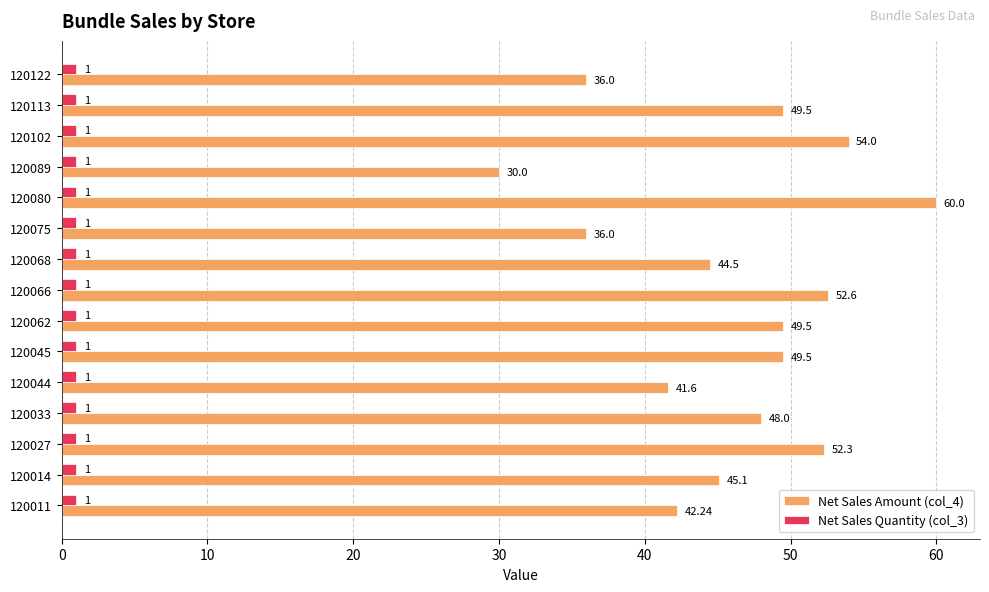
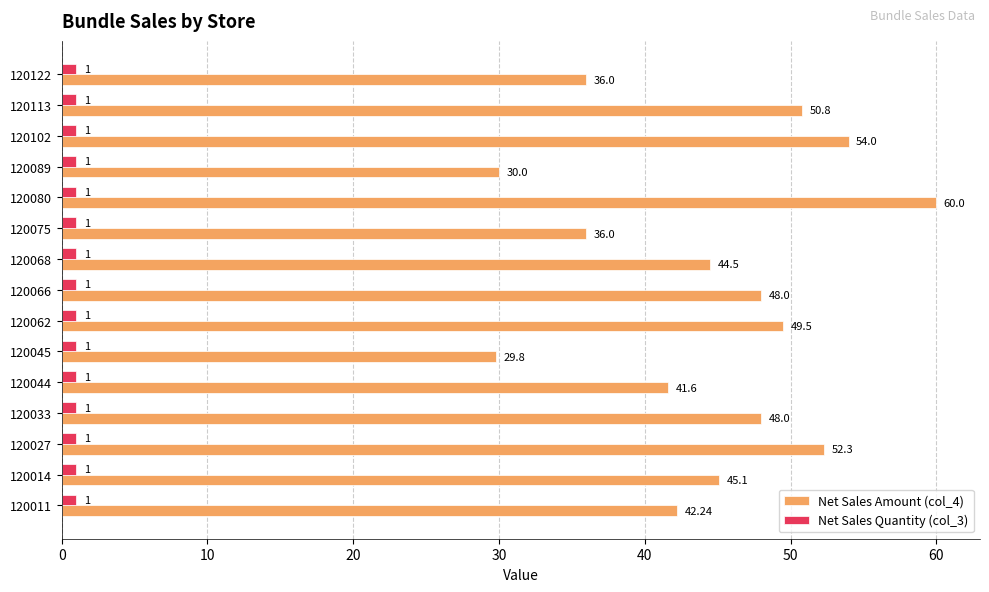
Net Sales Amount (col_4), 120113: 49.5 -> 50.8
Net Sales Amount (col_4), 120066: 52.6 -> 48.0
Net Sales Amount (col_4), 120045: 49.5 -> 29.8
